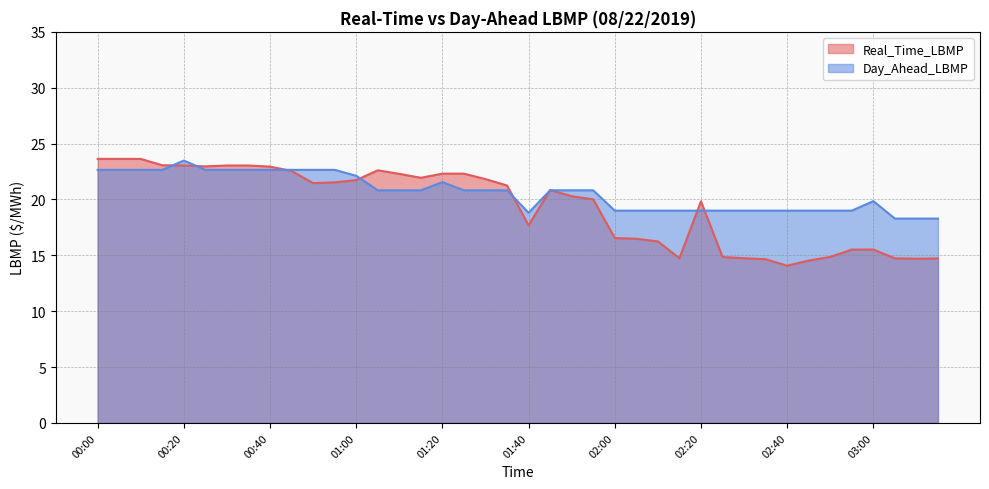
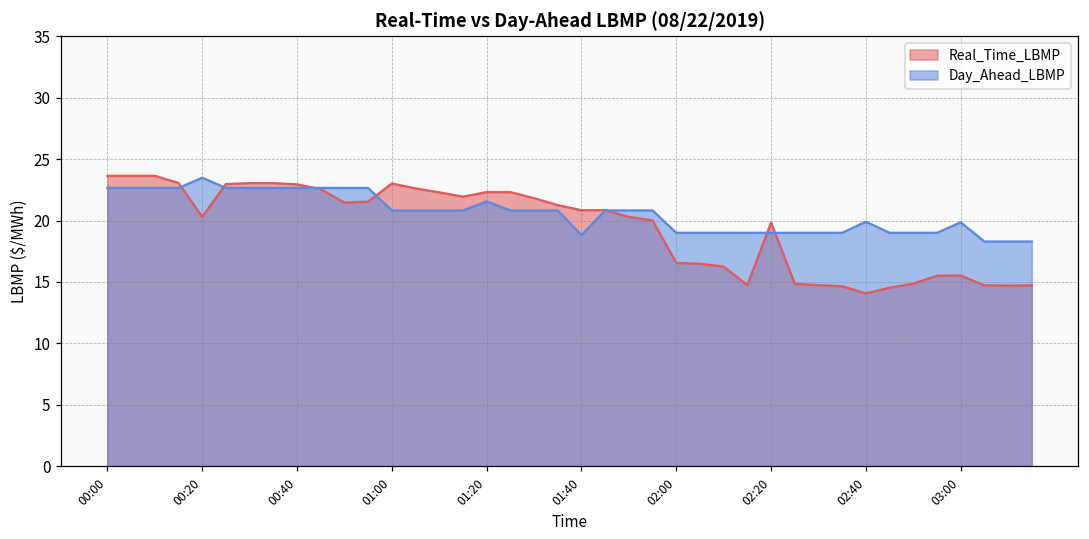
Real_Time_LBMP, 00:20: 23.0 -> 20.3
Real_Time_LBMP, 01:00: 21.7 -> 23.0
Day_Ahead_LBMP, 01:00: 22.1 -> 20.8
Real_Time_LBMP, 01:40: 17.7 -> 20.8
Day_Ahead_LBMP, 02:40: 19.0 -> 19.9
